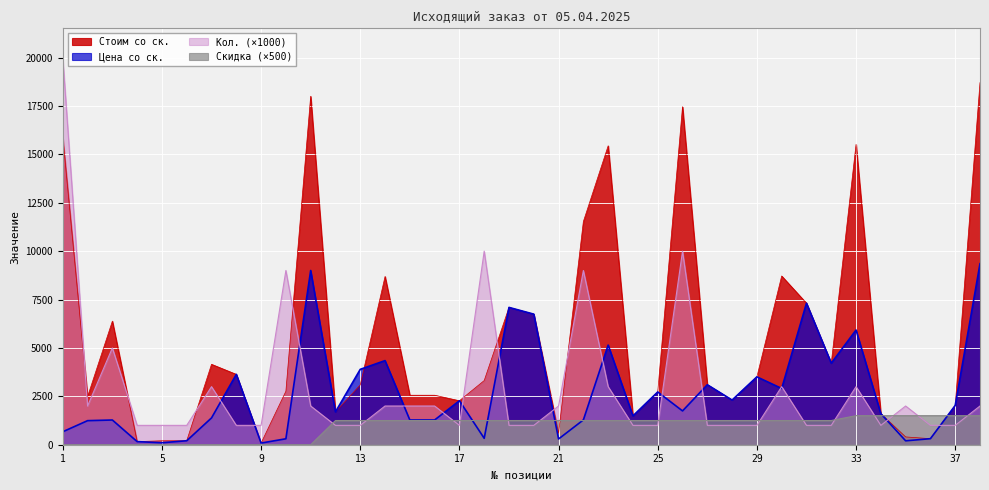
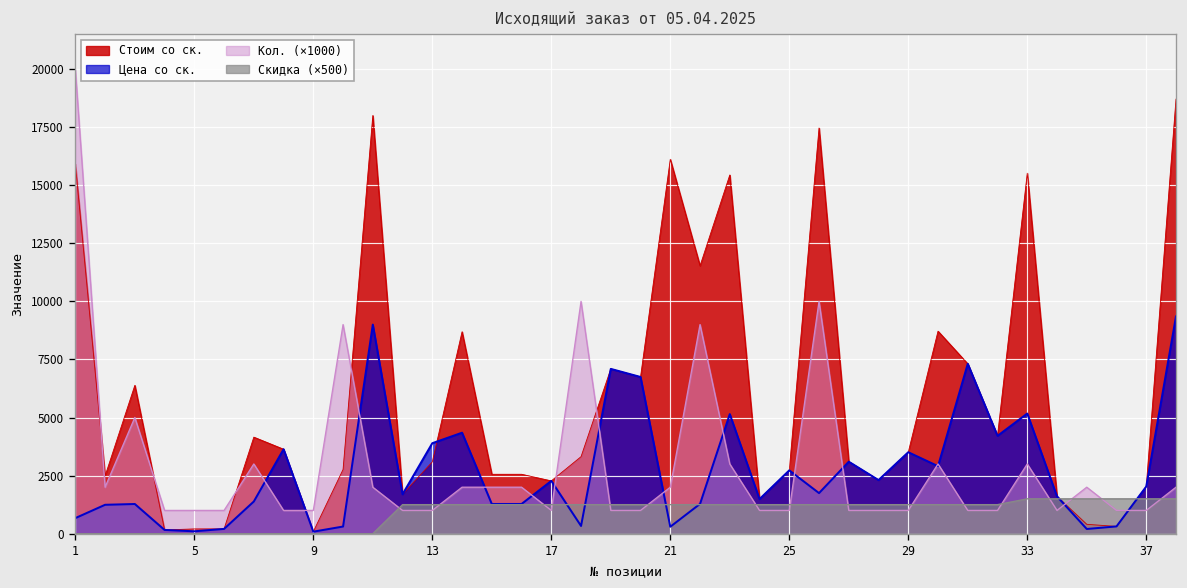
Стоим со ск., 21: 600 -> 16100
Цена со ск., 33: 5900 -> 5200
